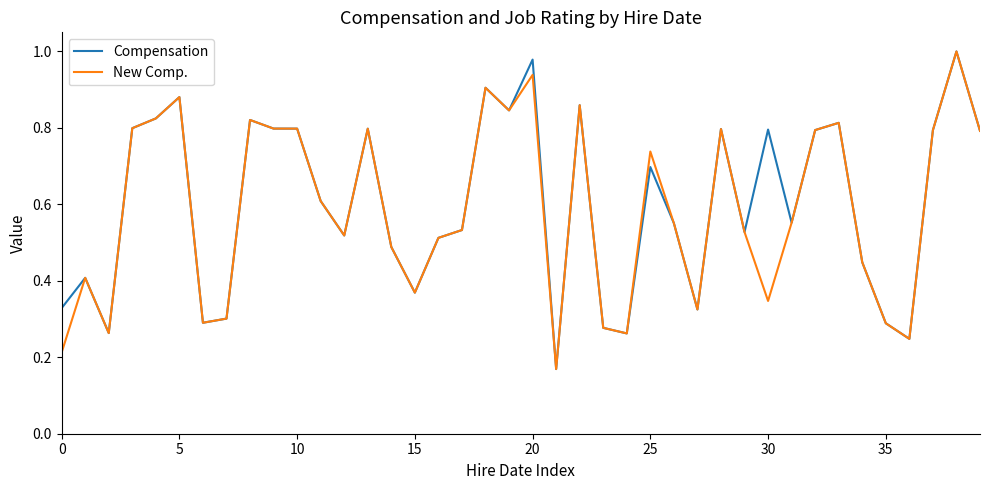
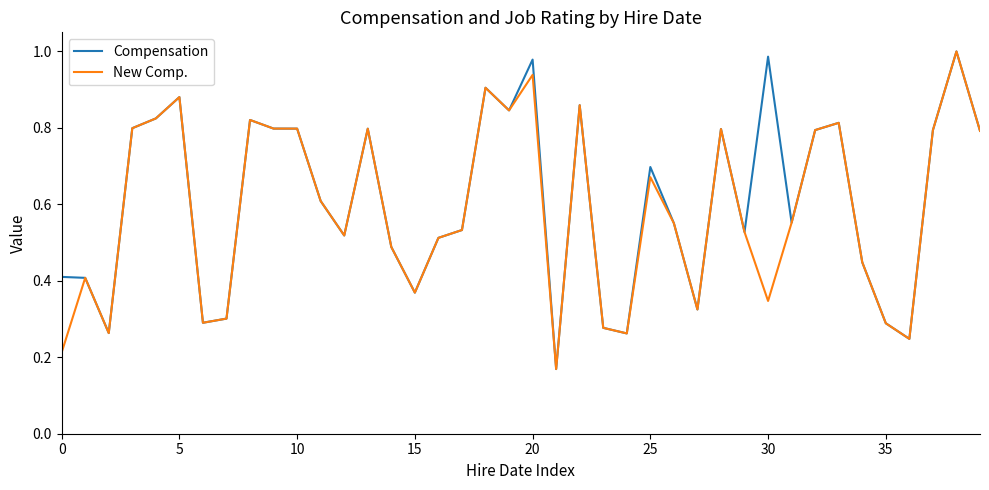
Compensation, 0: 0.33 -> 0.41
New Comp., 25: 0.74 -> 0.67
Compensation, 30: 0.80 -> 0.99
